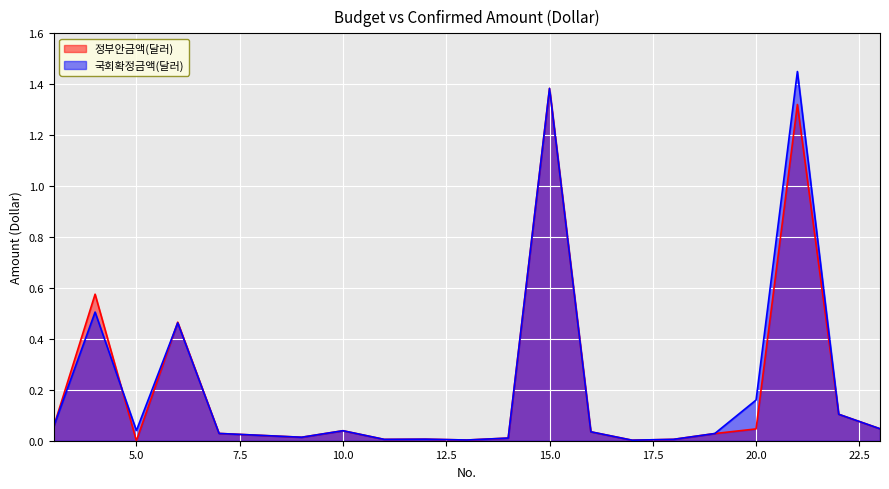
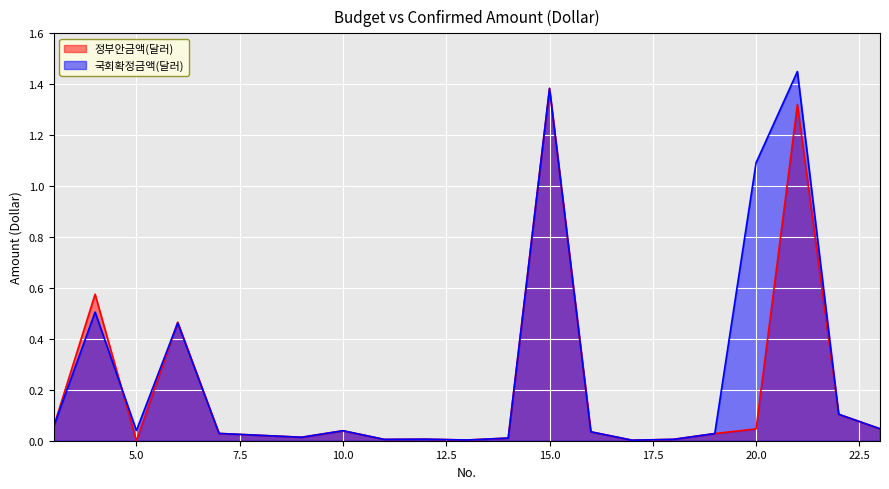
국회확정금액(달러), 20.0: 0.16 -> 1.09
